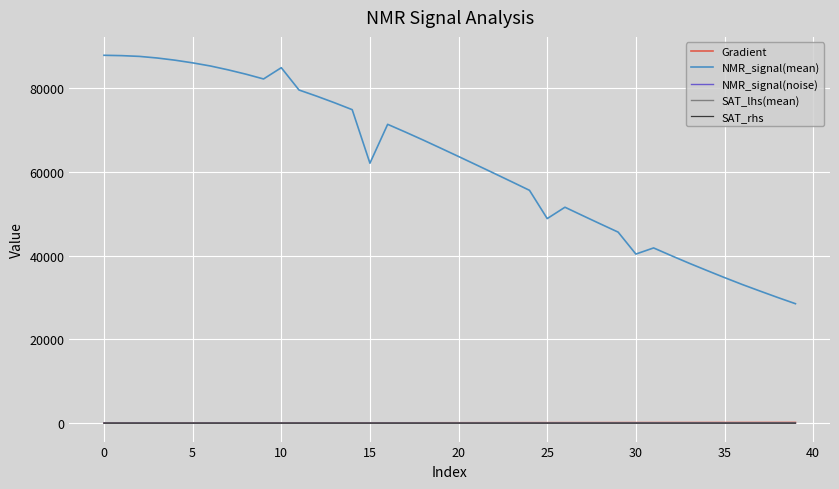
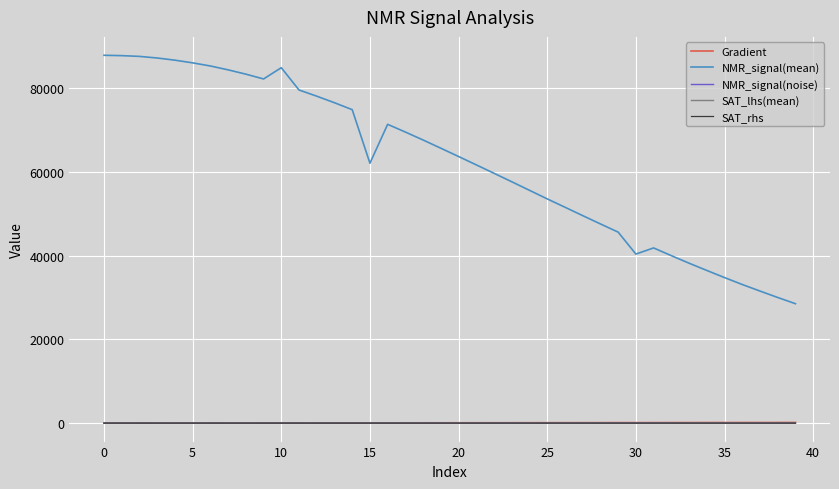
NMR_signal(mean), 25: 49000 -> 54000
